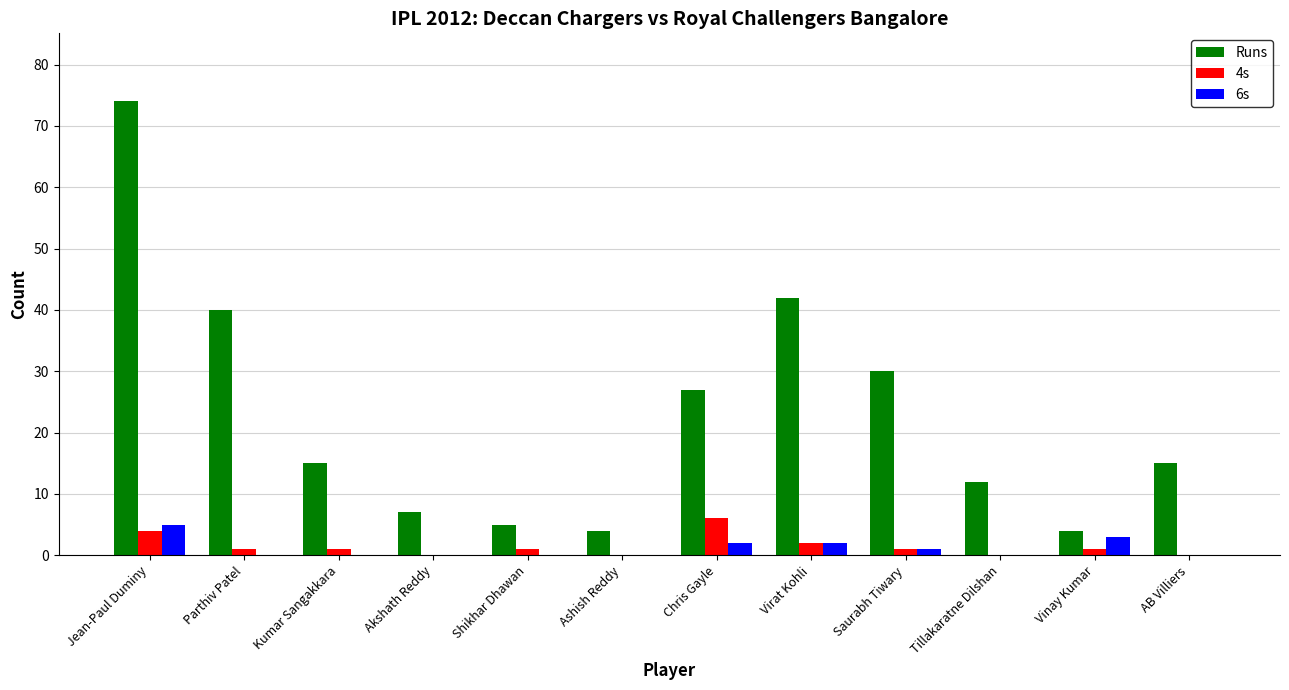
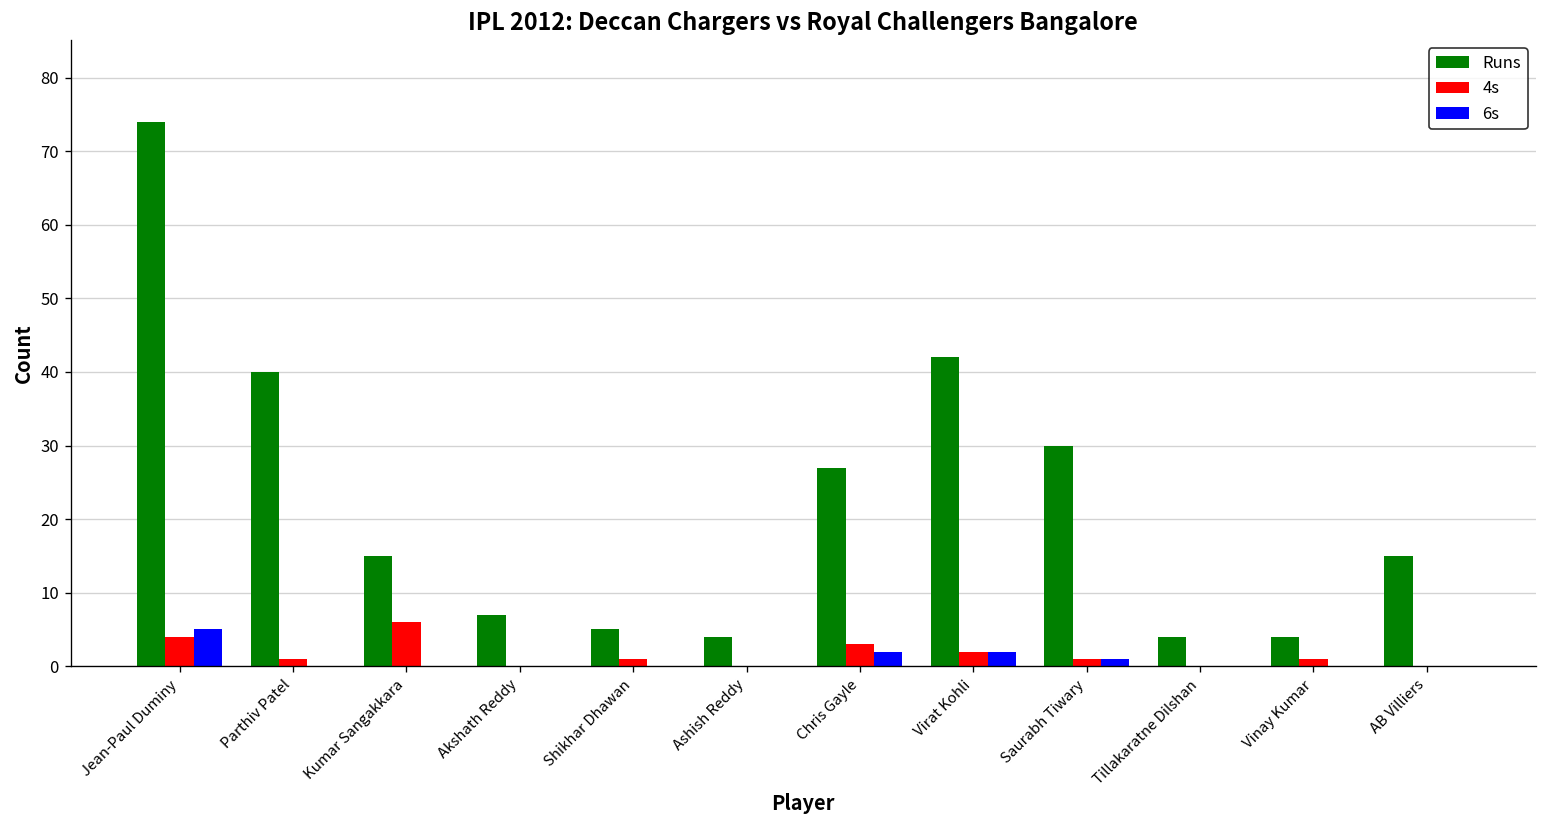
4s, Kumar Sangakkara: 1 -> 6
4s, Chris Gayle: 6 -> 3
Runs, Tillakaratne Dilshan: 12 -> 4
6s, Vinay Kumar: 3 -> 0
